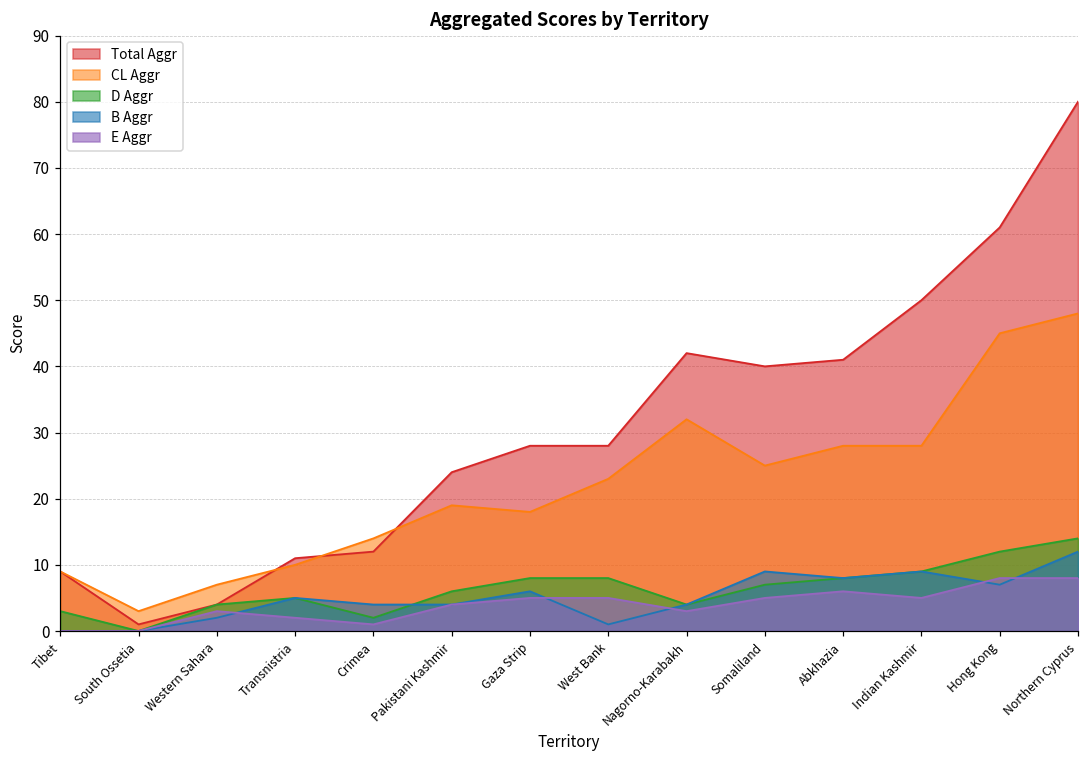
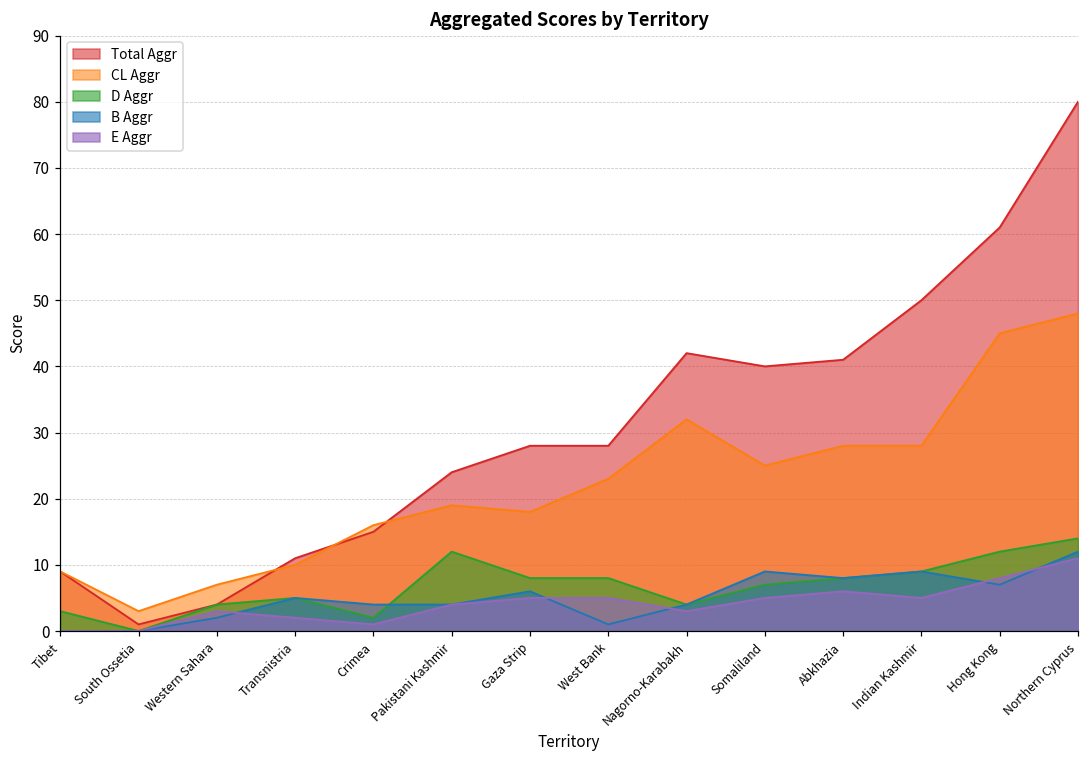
Total Aggr, Crimea: 12 -> 15
CL Aggr, Crimea: 14 -> 16
D Aggr, Pakistani Kashmir: 6 -> 12
E Aggr, Northern Cyprus: 8 -> 11
